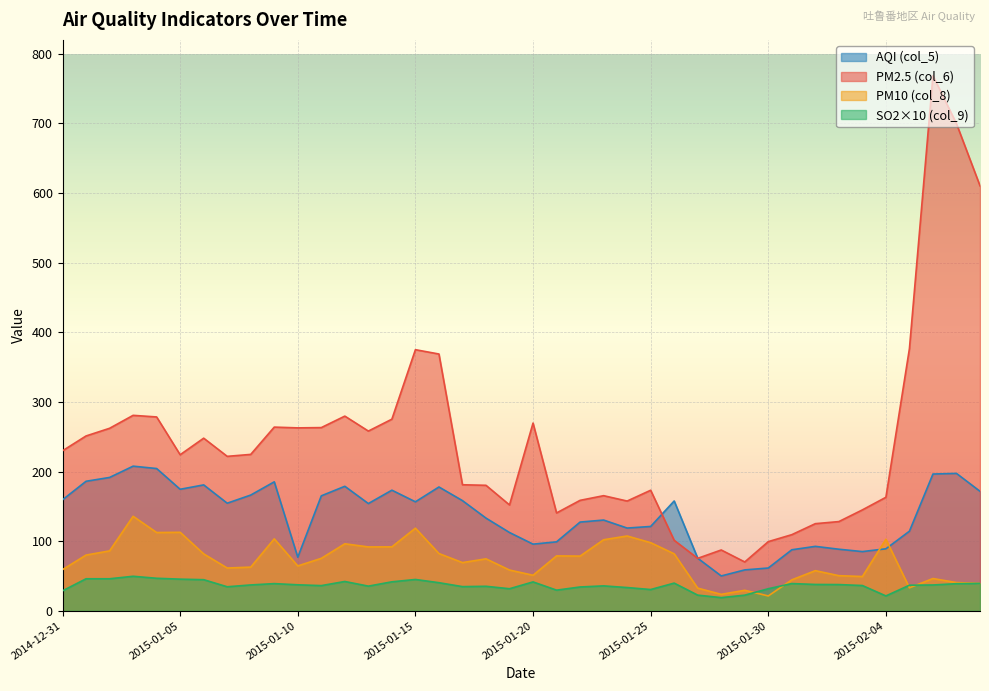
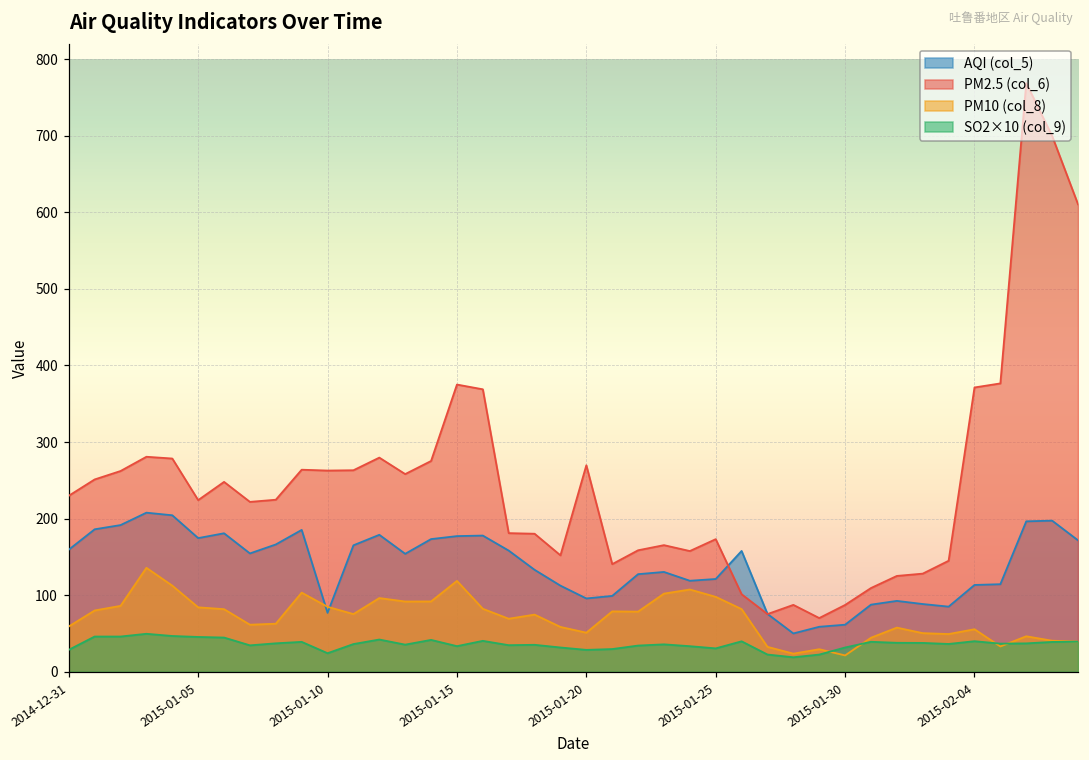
PM10 (col_8), 2015-01-05: 110 -> 80
PM10 (col_8), 2015-01-10: 60 -> 80
SO2×10 (col_9), 2015-01-10: 40 -> 20
AQI (col_5), 2015-01-15: 160 -> 180
SO2×10 (col_9), 2015-01-15: 40 -> 30
SO2×10 (col_9), 2015-01-20: 40 -> 30
PM2.5 (col_6), 2015-01-30: 100 -> 90
AQI (col_5), 2015-02-04: 90 -> 110
PM2.5 (col_6), 2015-02-04: 160 -> 370
PM10 (col_8), 2015-02-04: 100 -> 60
SO2×10 (col_9), 2015-02-04: 20 -> 40
